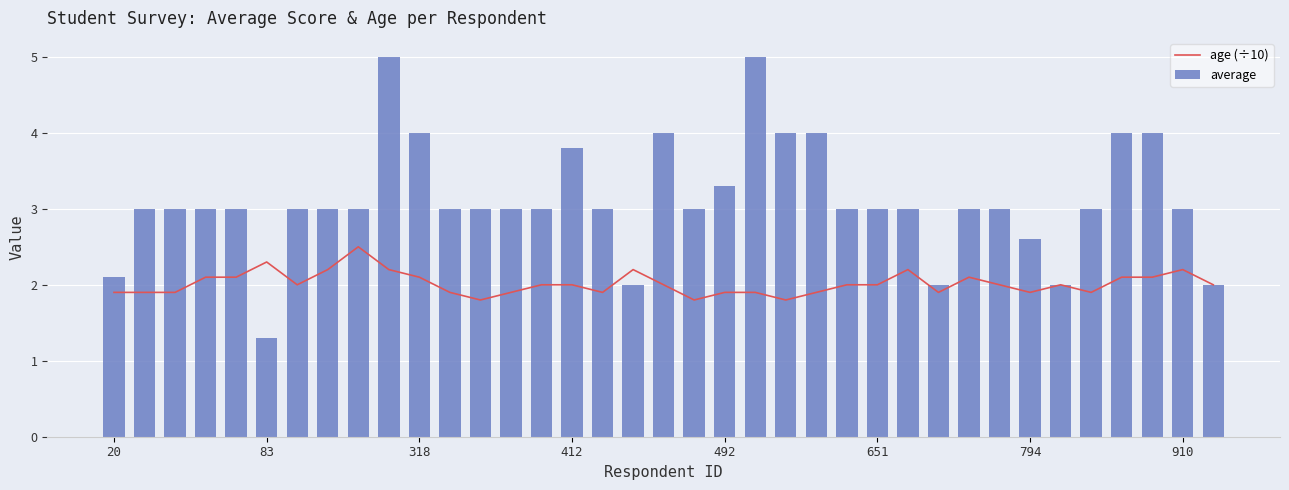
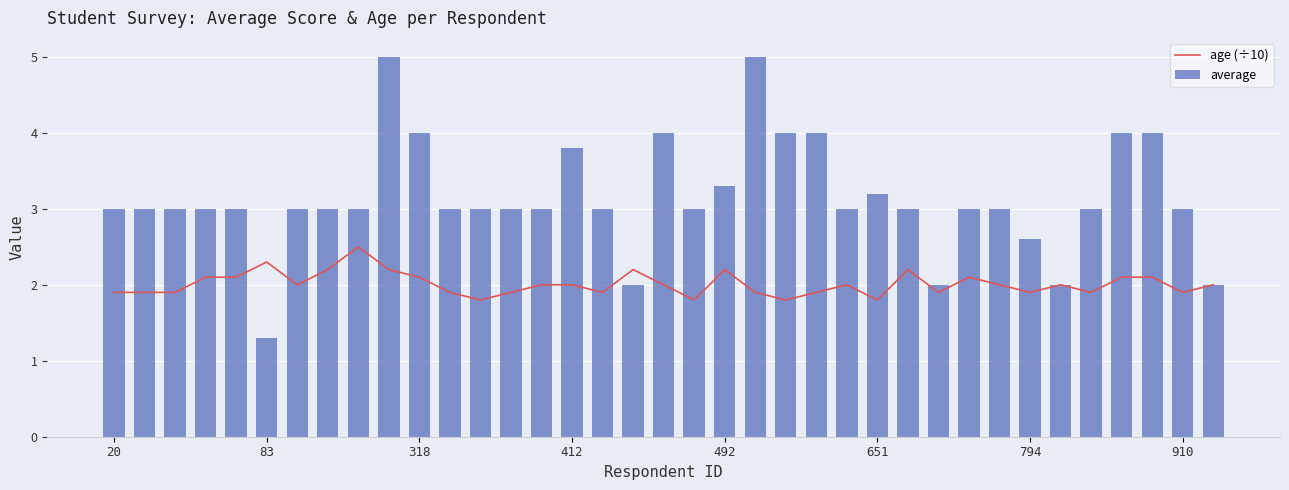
average, 20: 2.1 -> 3.0
age (÷10), 492: 1.9 -> 2.2
age (÷10), 651: 2.0 -> 1.8
average, 651: 3.0 -> 3.2
age (÷10), 910: 2.2 -> 1.9
